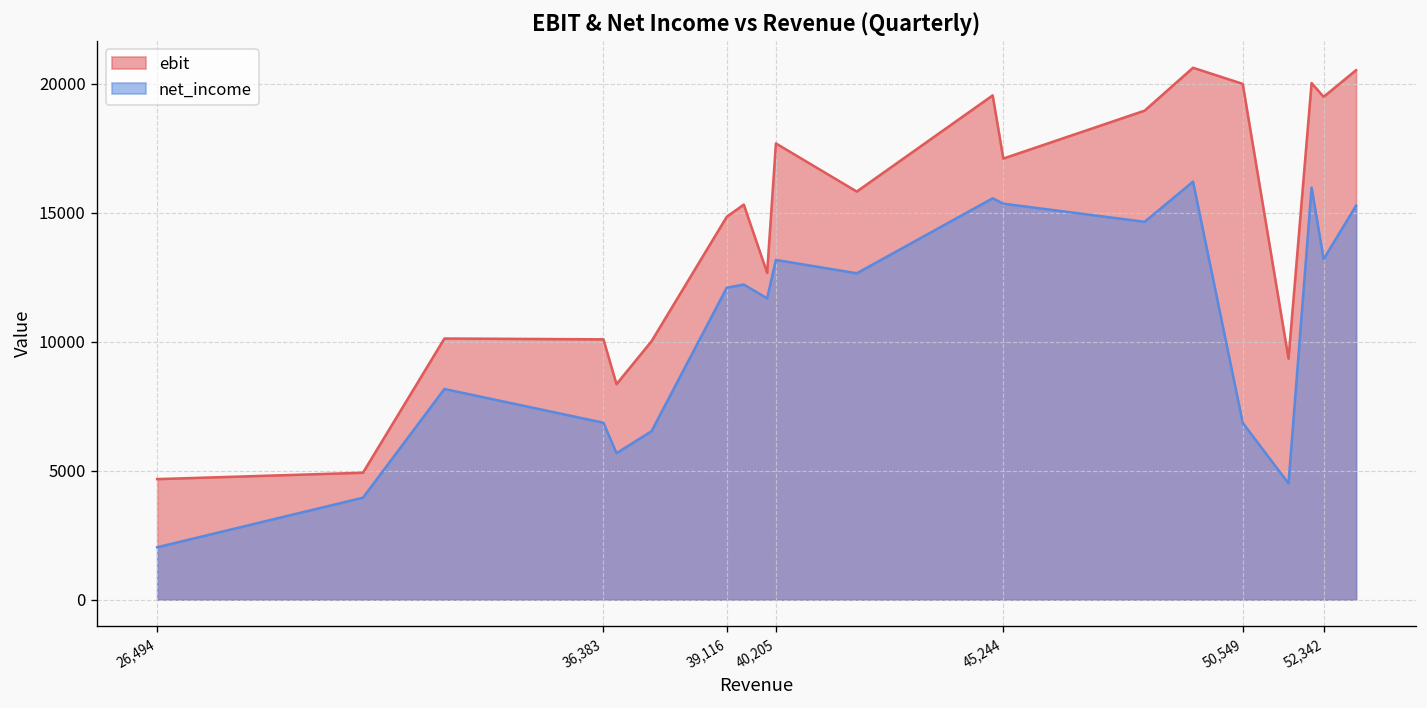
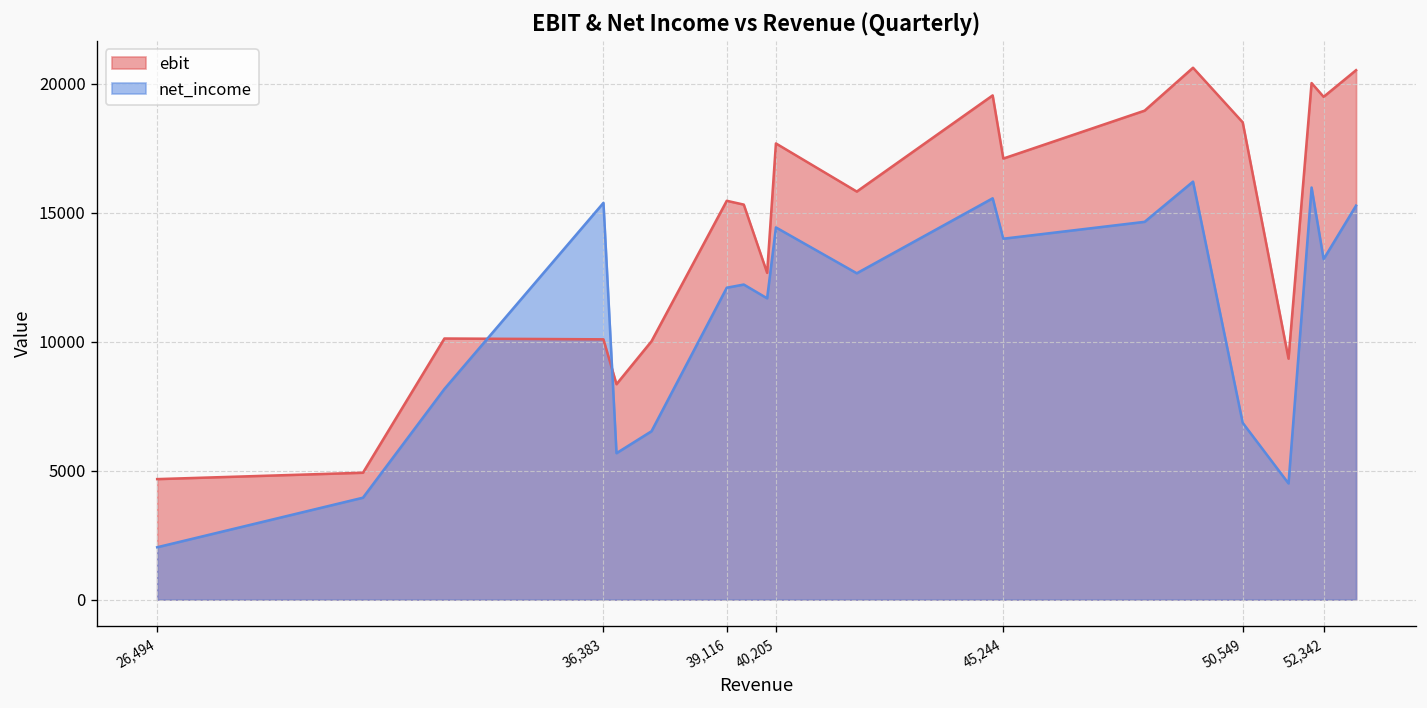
net_income, 36,383: 6900 -> 15400
ebit, 39,116: 14800 -> 15500
net_income, 40,205: 13200 -> 14400
net_income, 45,244: 15400 -> 14000
ebit, 50,549: 20000 -> 18500
